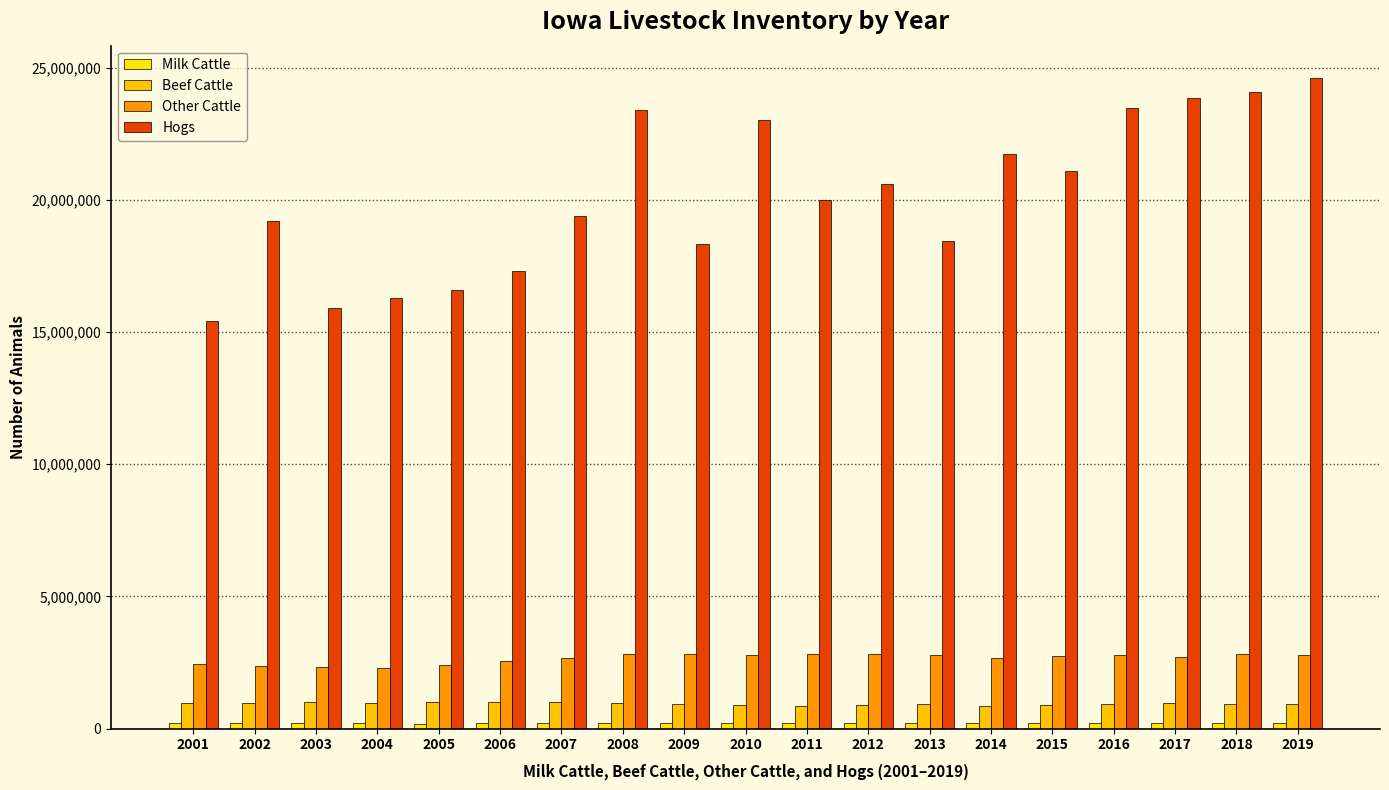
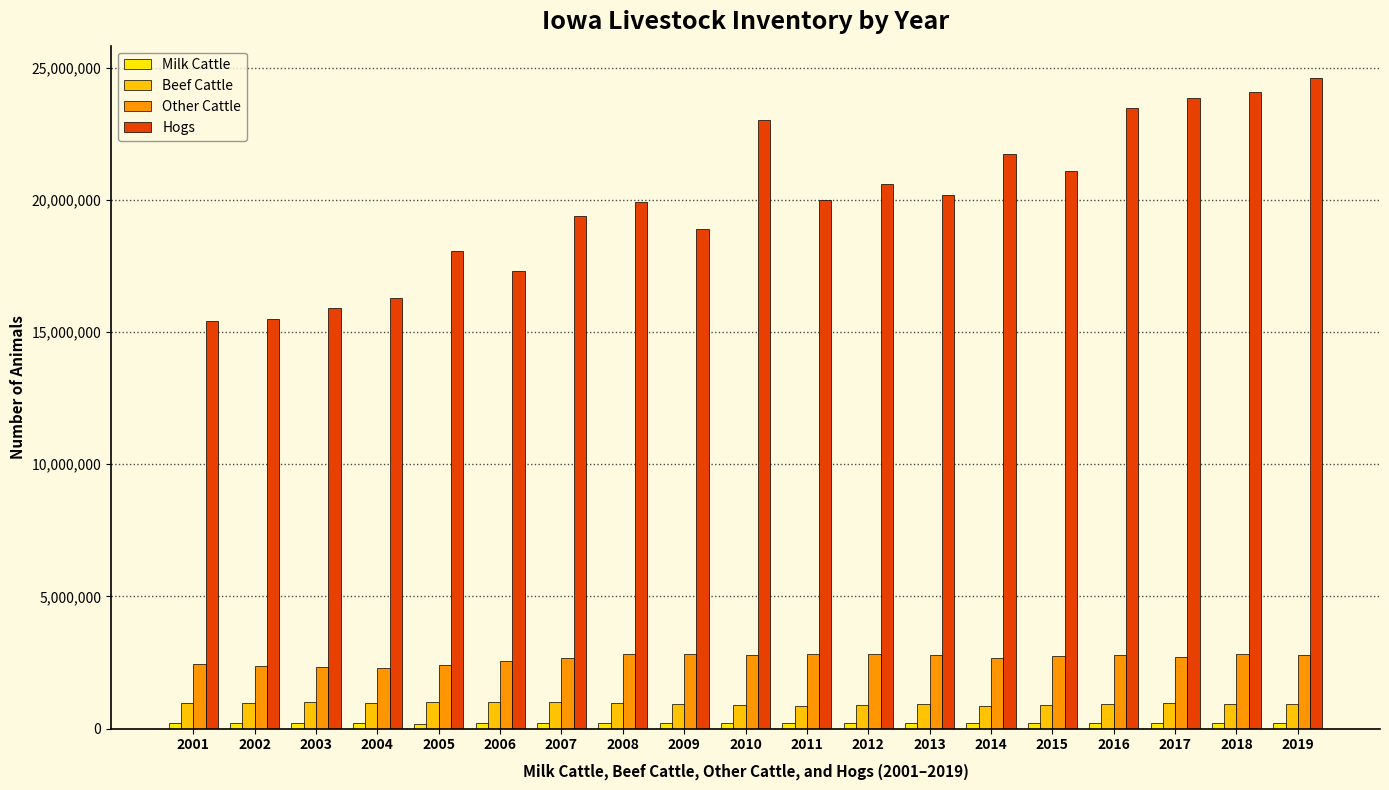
Hogs, 2002: 19,200,000 -> 15,500,000
Hogs, 2005: 16,600,000 -> 18,100,000
Hogs, 2008: 23,400,000 -> 19,900,000
Hogs, 2009: 18,300,000 -> 18,900,000
Hogs, 2013: 18,400,000 -> 20,200,000
